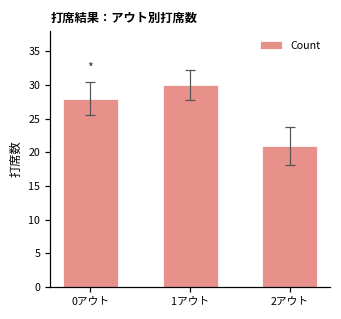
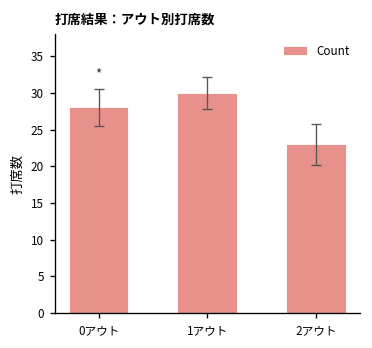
Count, 2アウト: 21 -> 23
